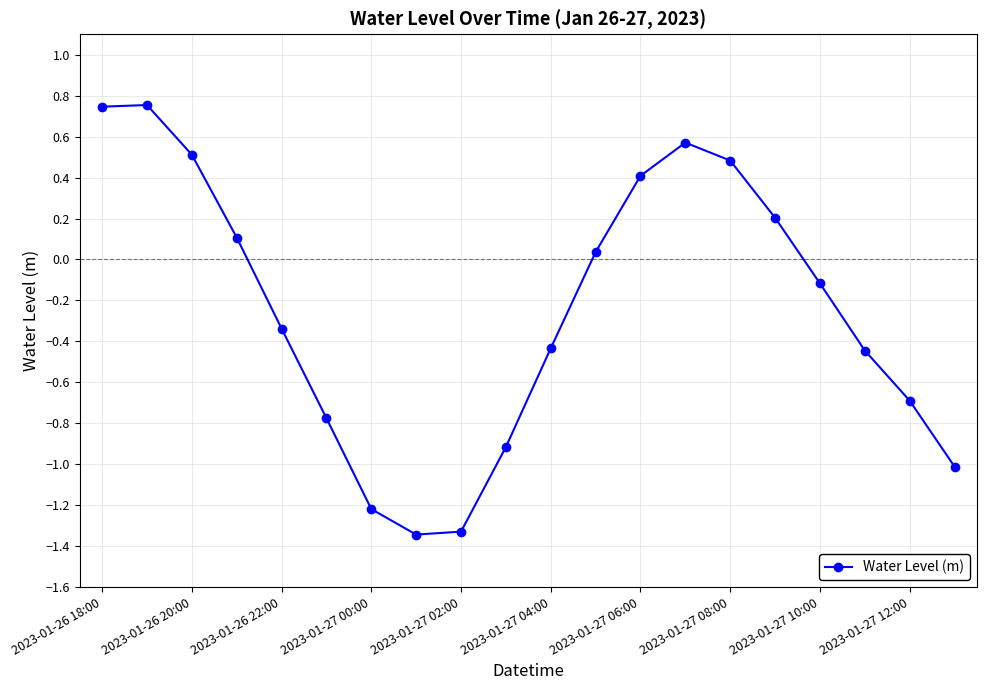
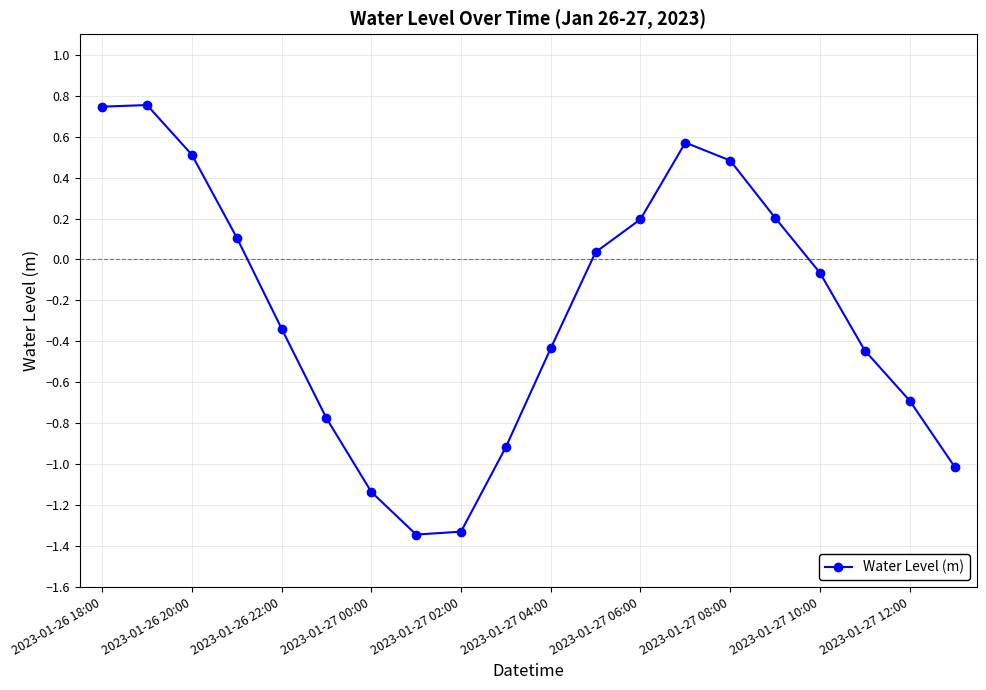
2023-01-27 00:00: -1.22 -> -1.14
2023-01-27 06:00: 0.41 -> 0.20
2023-01-27 10:00: -0.12 -> -0.06
